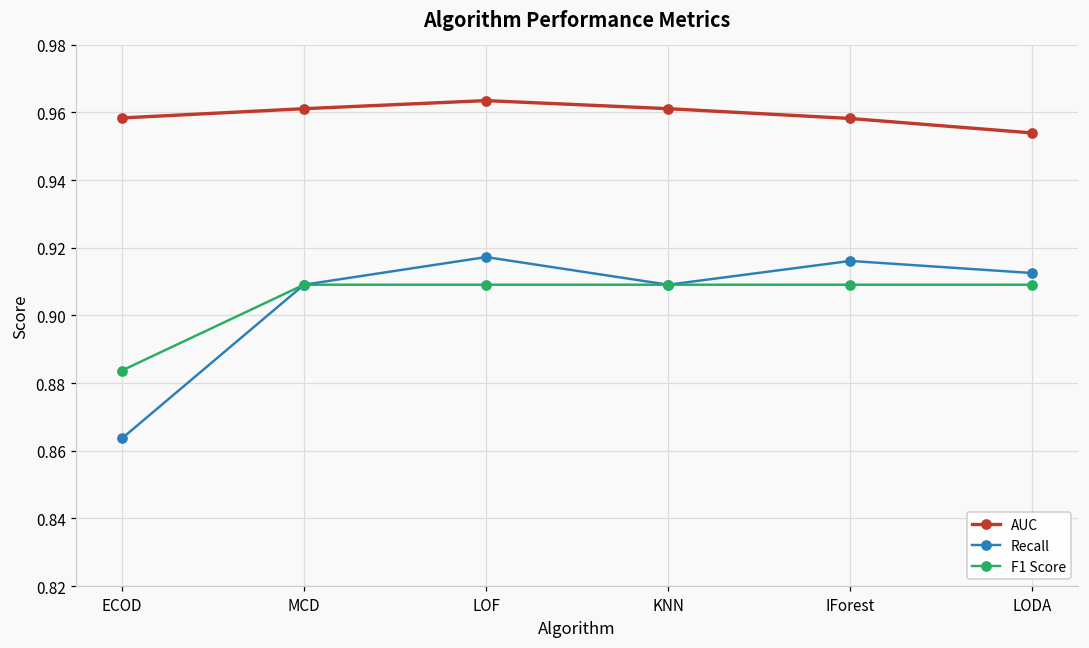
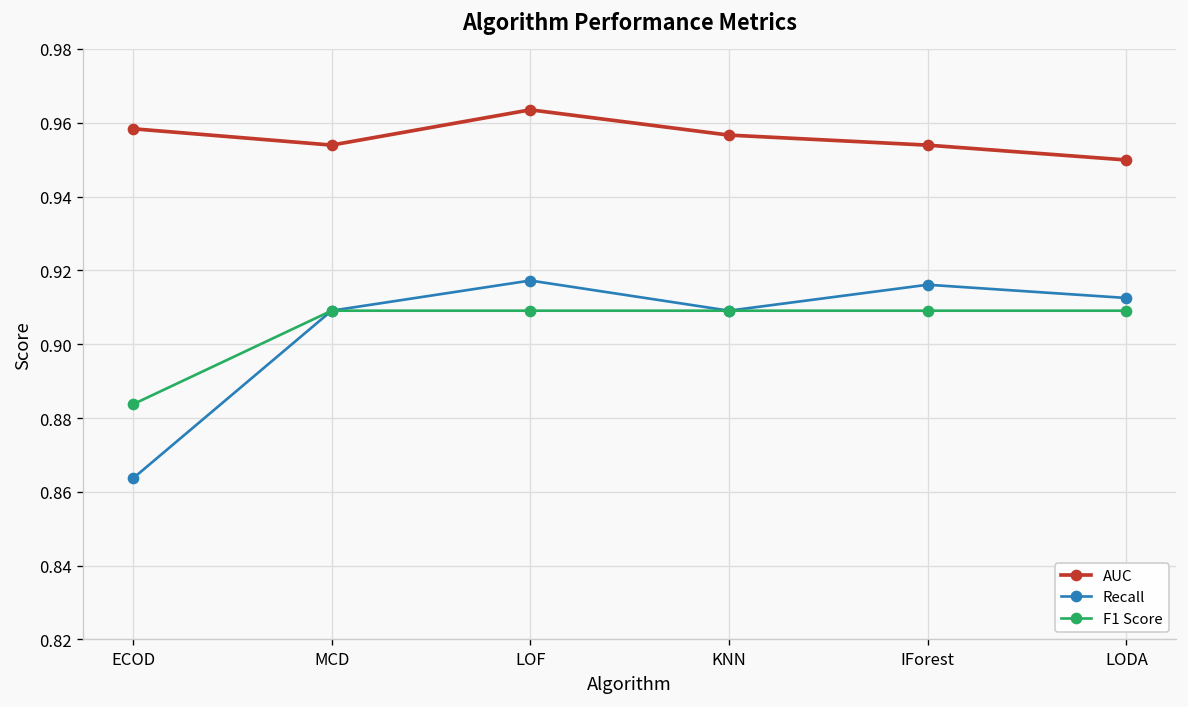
AUC, MCD: 0.961 -> 0.954
AUC, KNN: 0.961 -> 0.957
AUC, IForest: 0.958 -> 0.954
AUC, LODA: 0.954 -> 0.950
